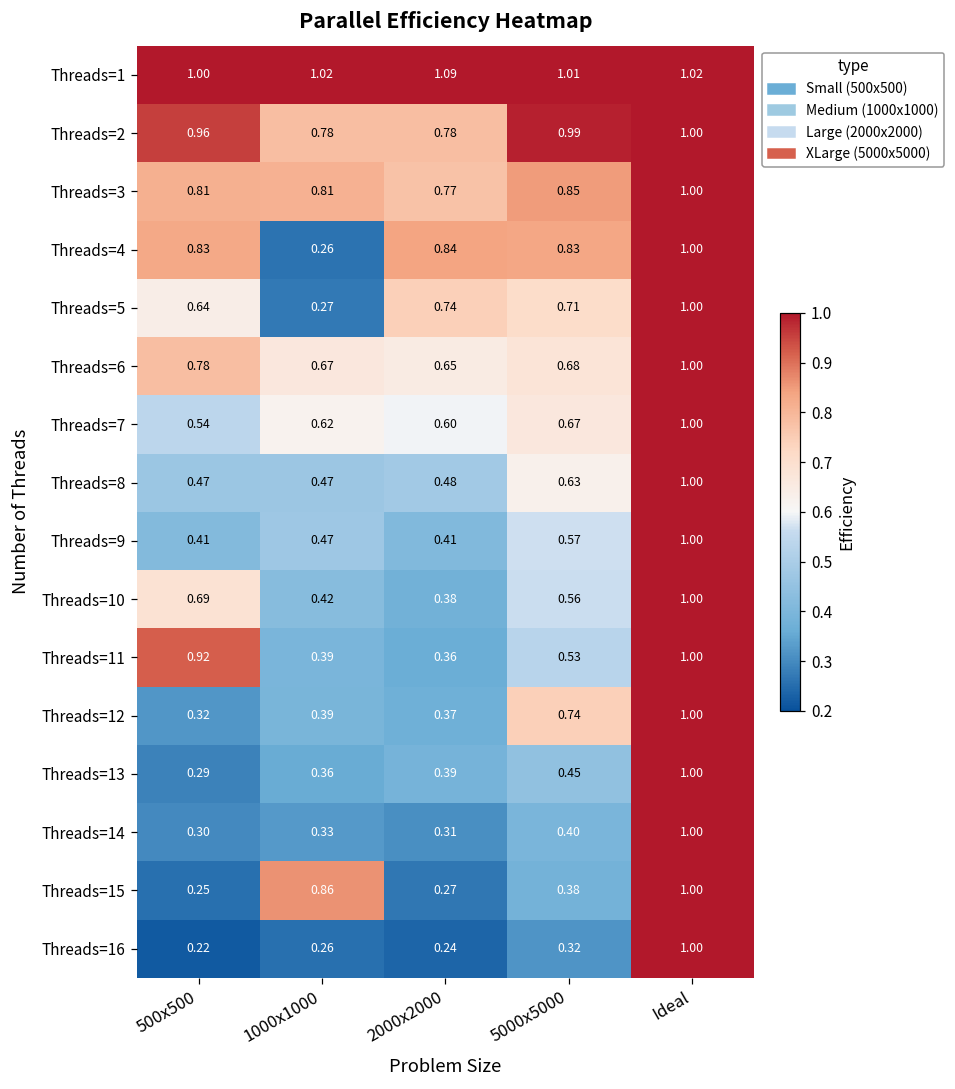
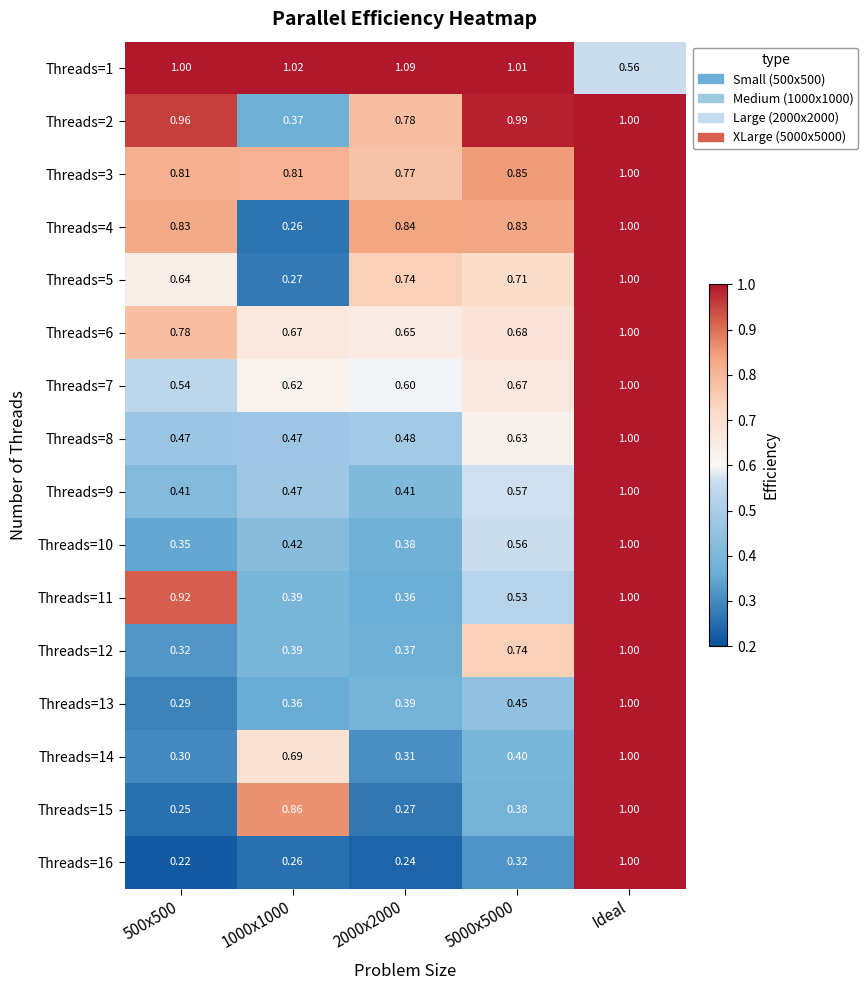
Threads=1, Ideal: 1.02 -> 0.56
Threads=2, 1000x1000: 0.78 -> 0.37
Threads=10, 500x500: 0.69 -> 0.35
Threads=14, 1000x1000: 0.33 -> 0.69
